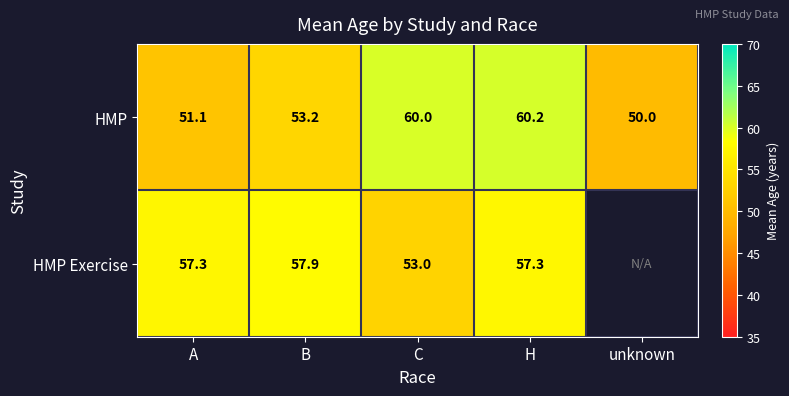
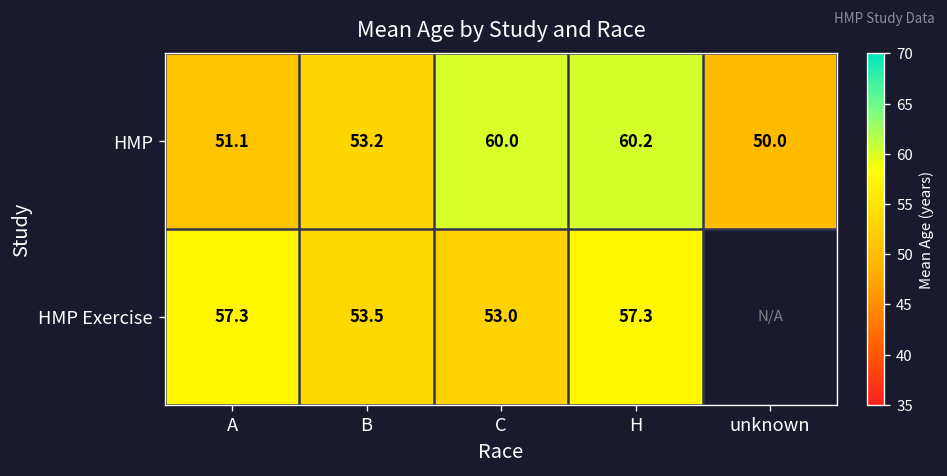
HMP Exercise, B: 57.9 -> 53.5
